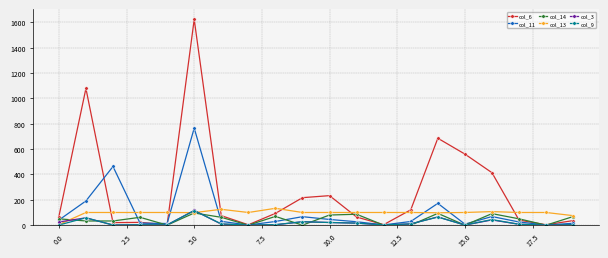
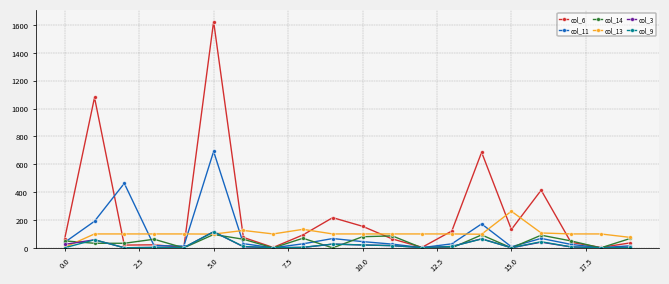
col_11, 5.0: 770 -> 690
col_6, 10.0: 230 -> 160
col_6, 15.0: 560 -> 130
col_13, 15.0: 100 -> 260
